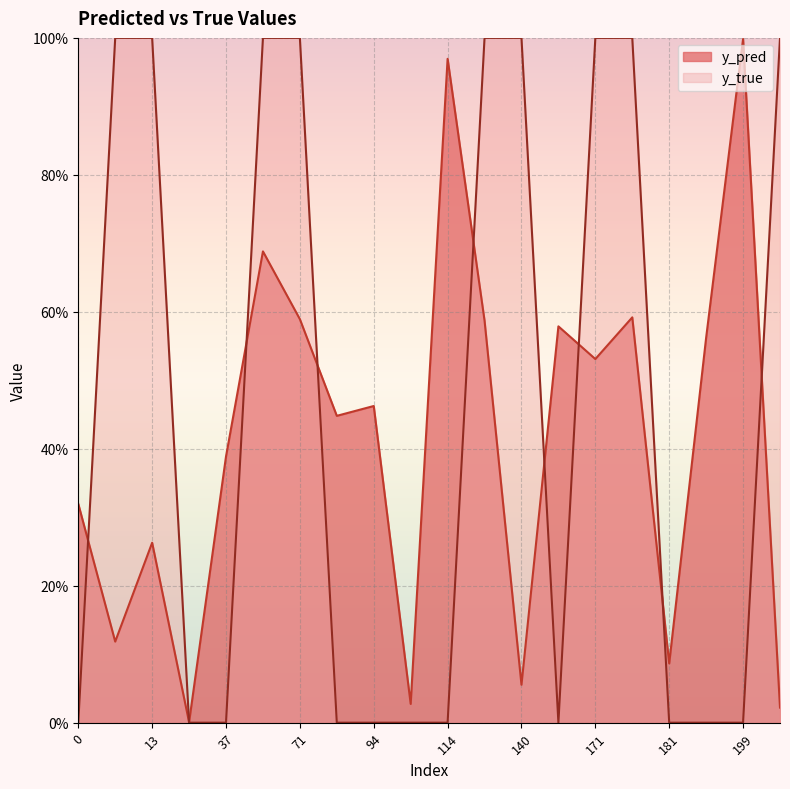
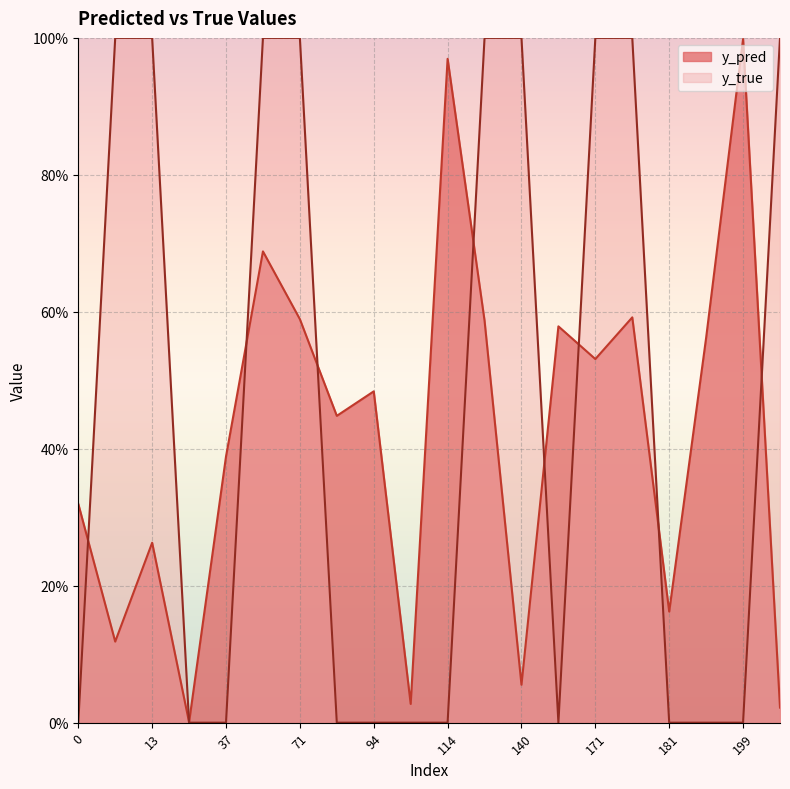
y_pred, 94: 46% -> 48%
y_pred, 181: 9% -> 16%
